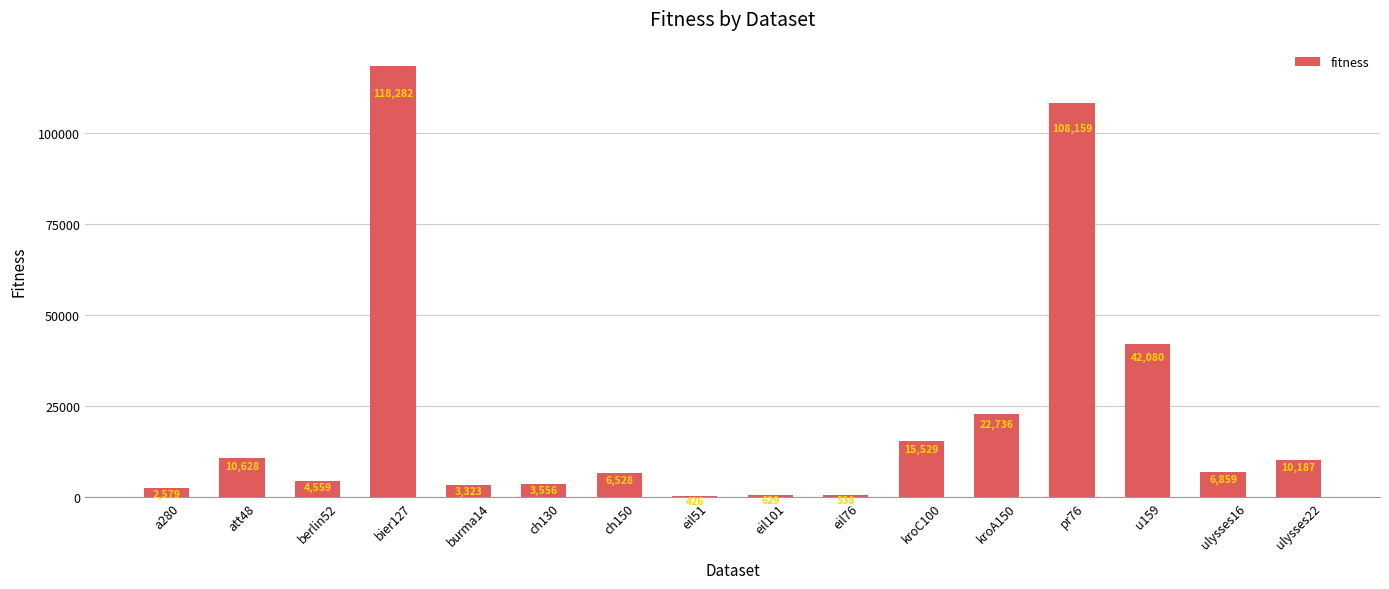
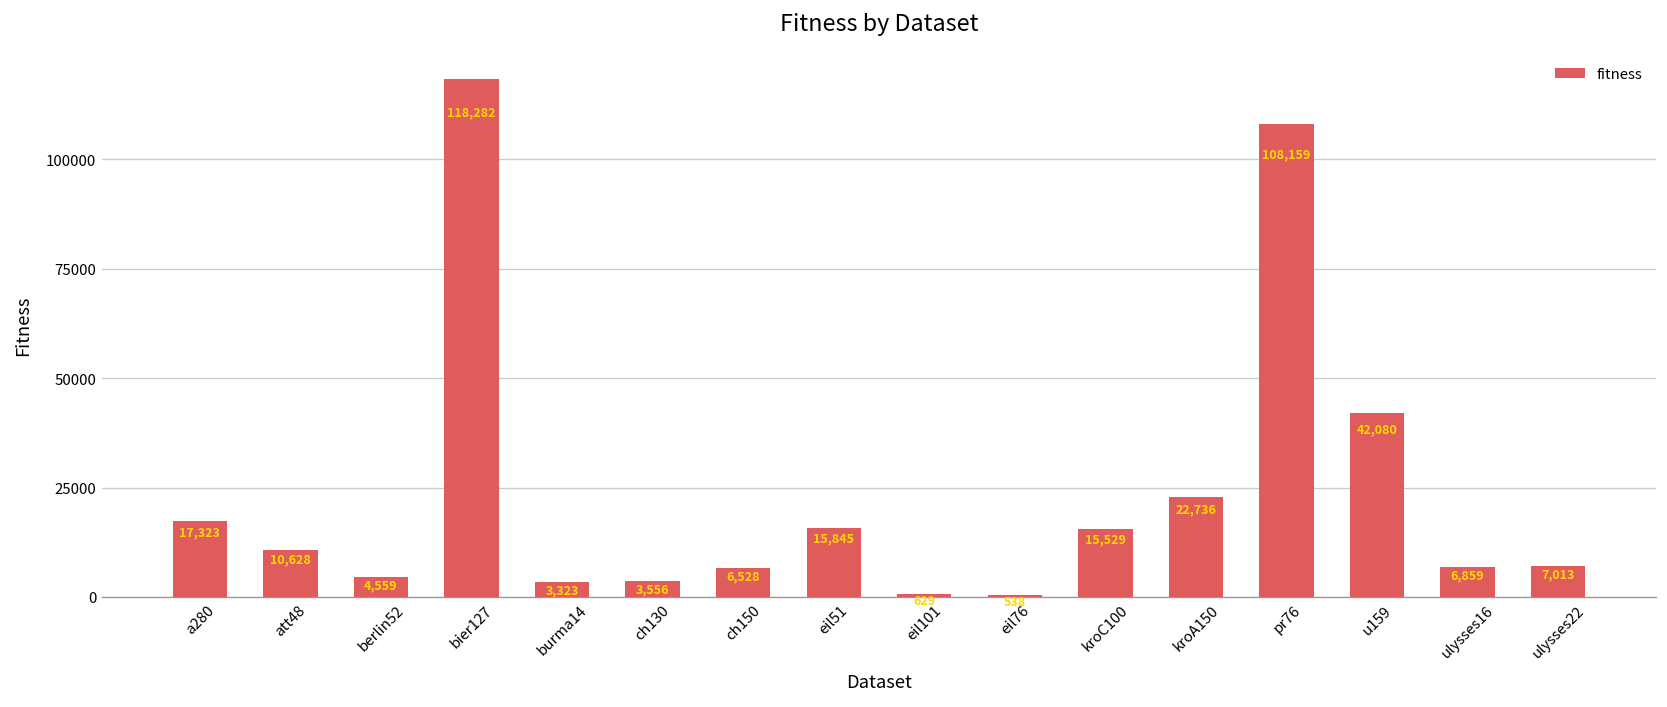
a280: 2,579 -> 17,323
eil51: 426 -> 15,845
ulysses22: 10,187 -> 7,013
